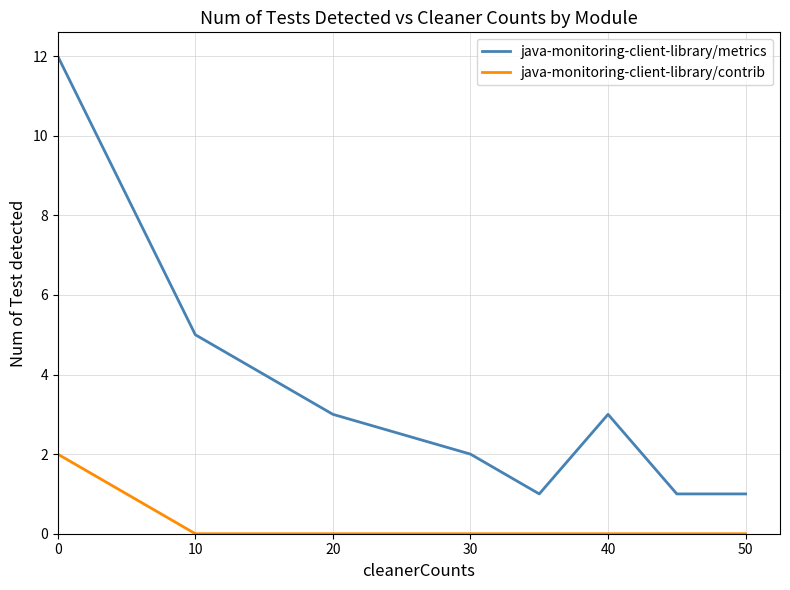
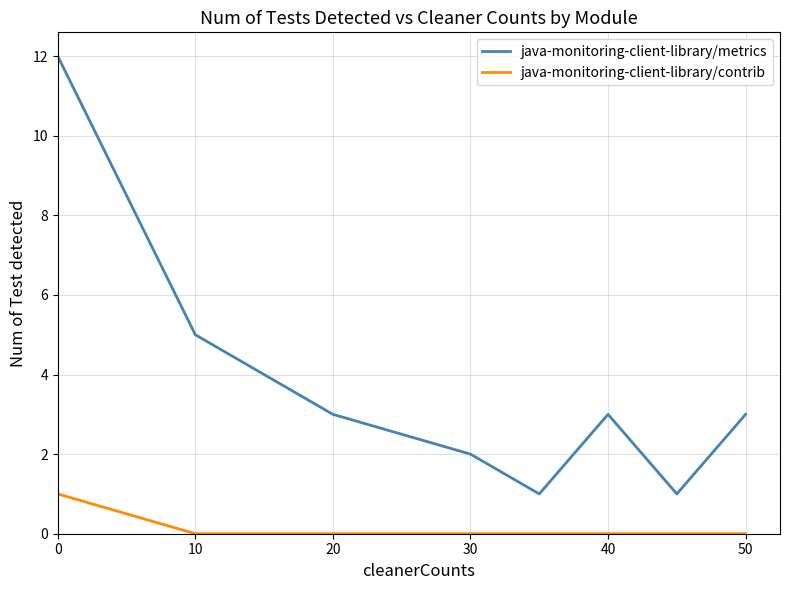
java-monitoring-client-library/contrib, 0: 2 -> 1
java-monitoring-client-library/metrics, 50: 1 -> 3
